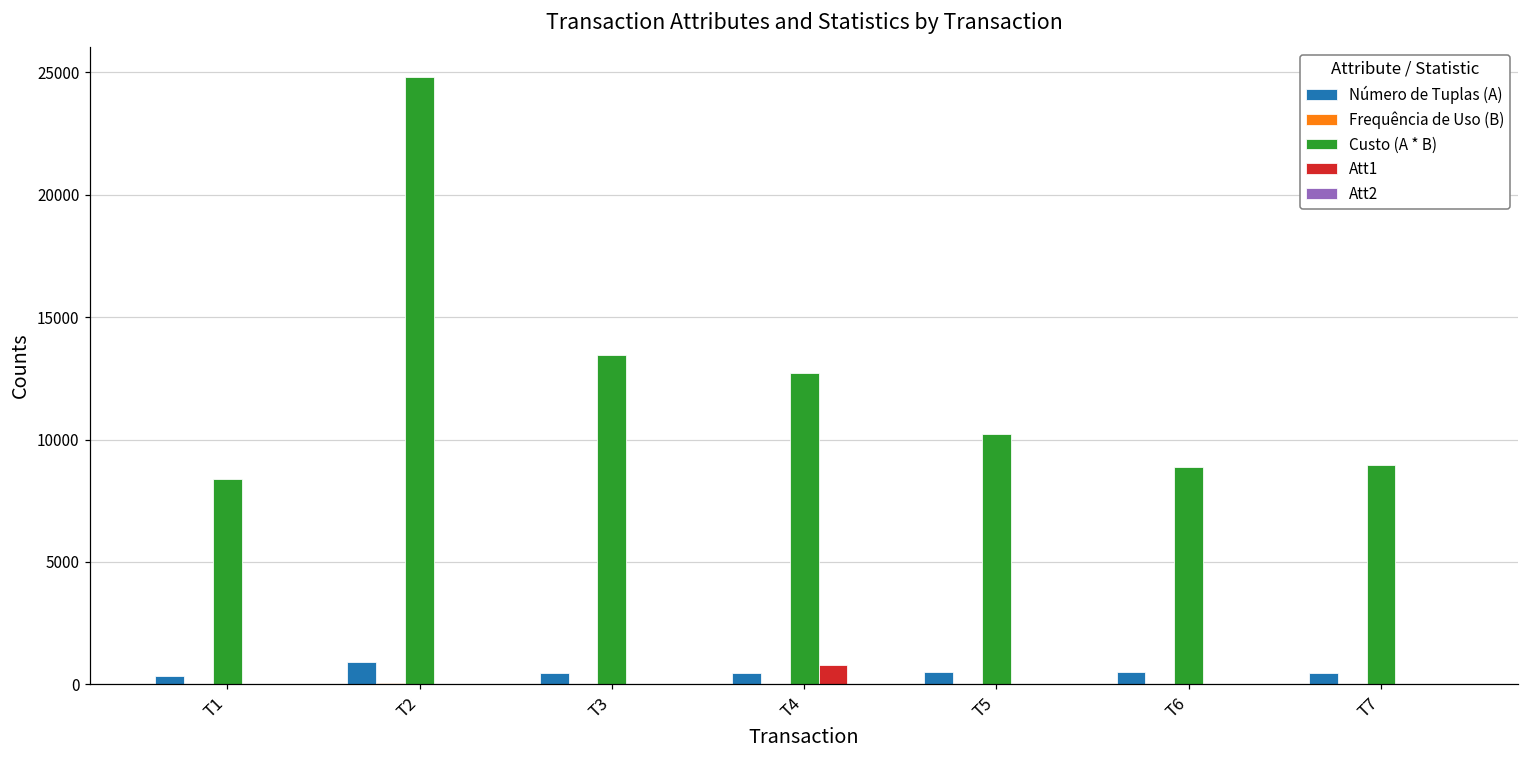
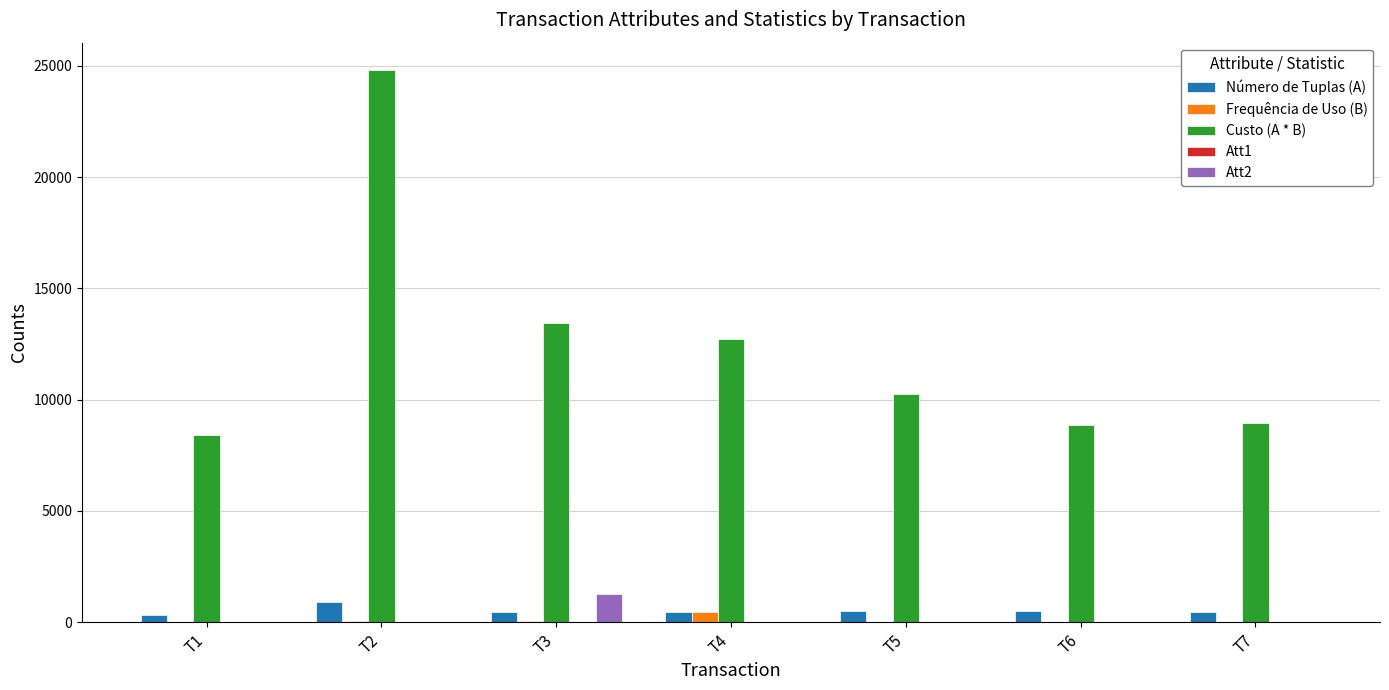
Att2, T3: 0 -> 1300
Frequência de Uso (B), T4: 0 -> 500
Att1, T4: 800 -> 0
